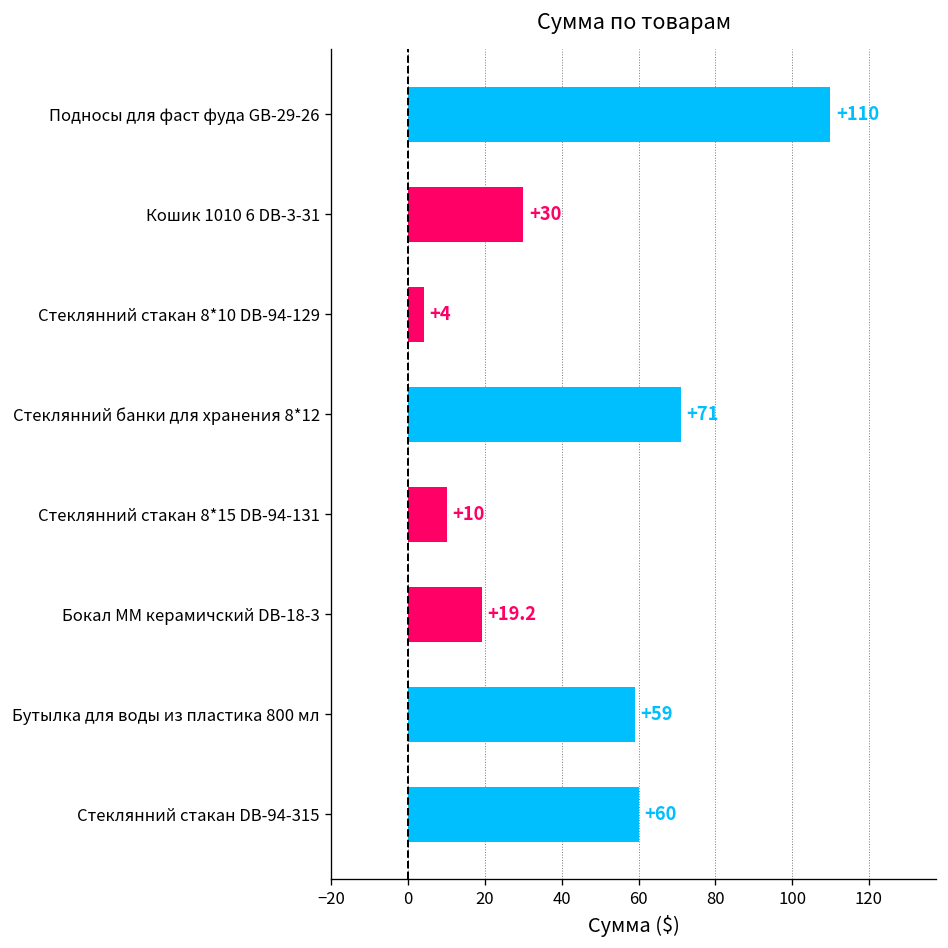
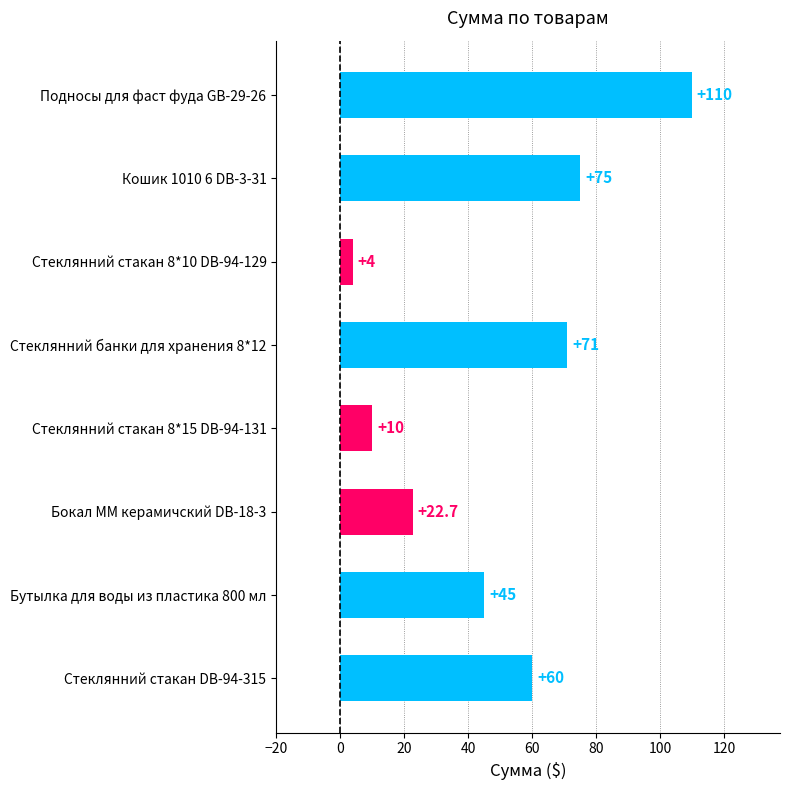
Кошик 1010 6 DB-3-31: +30 -> +75
Бокал ММ керамичский DB-18-3: +19.2 -> +22.7
Бутылка для воды из пластика 800 мл: +59 -> +45
